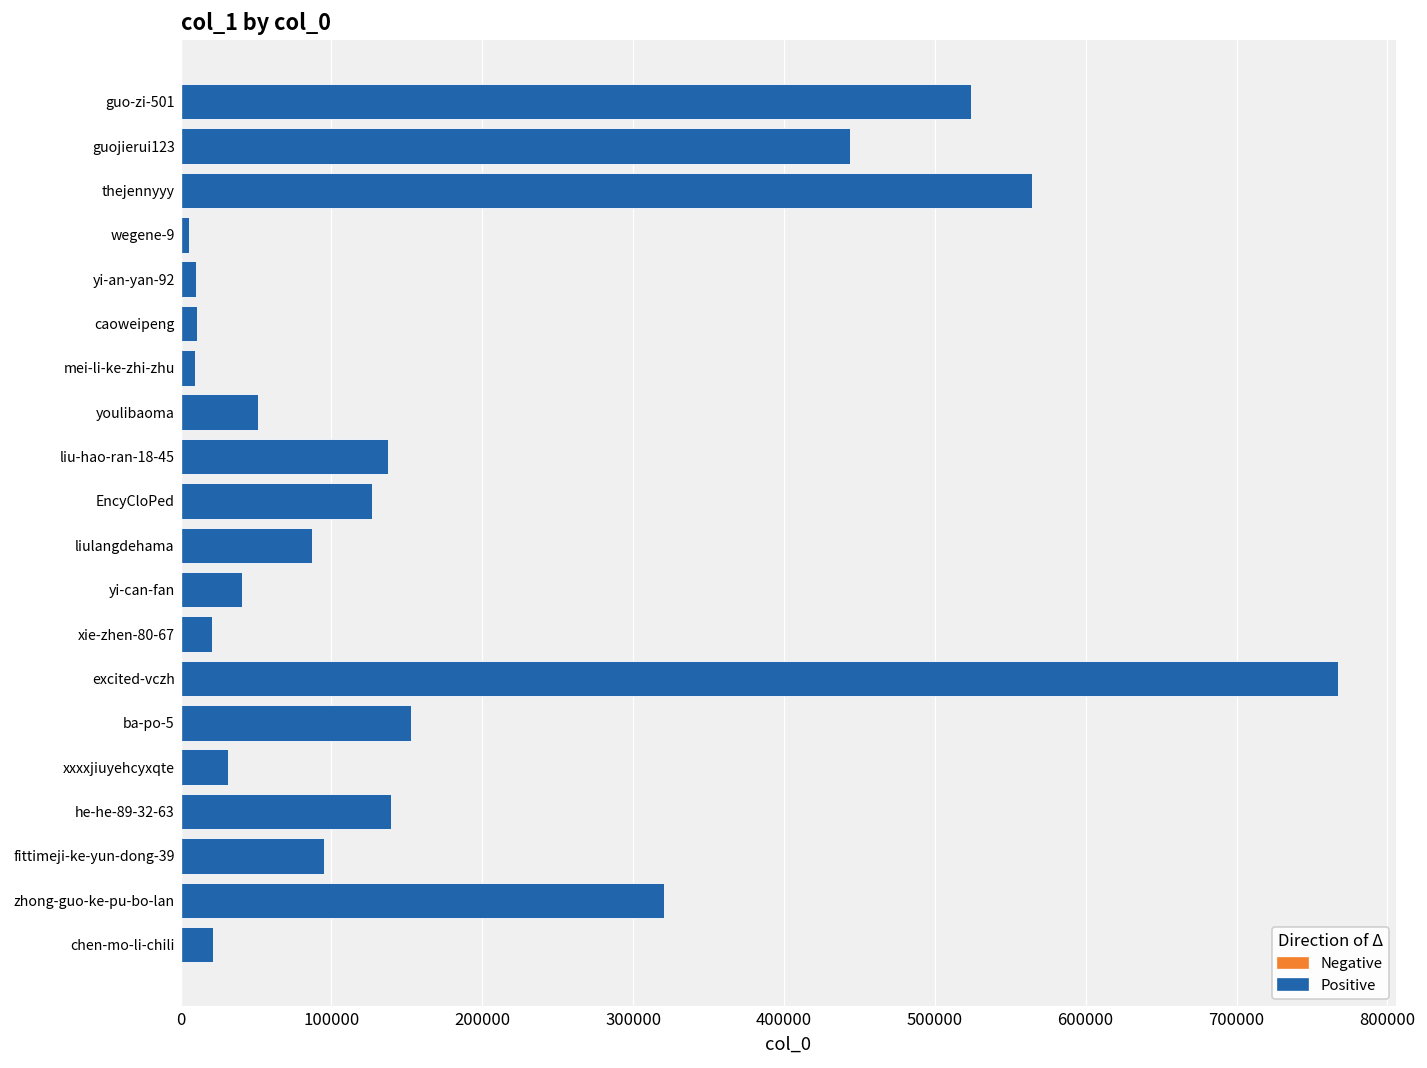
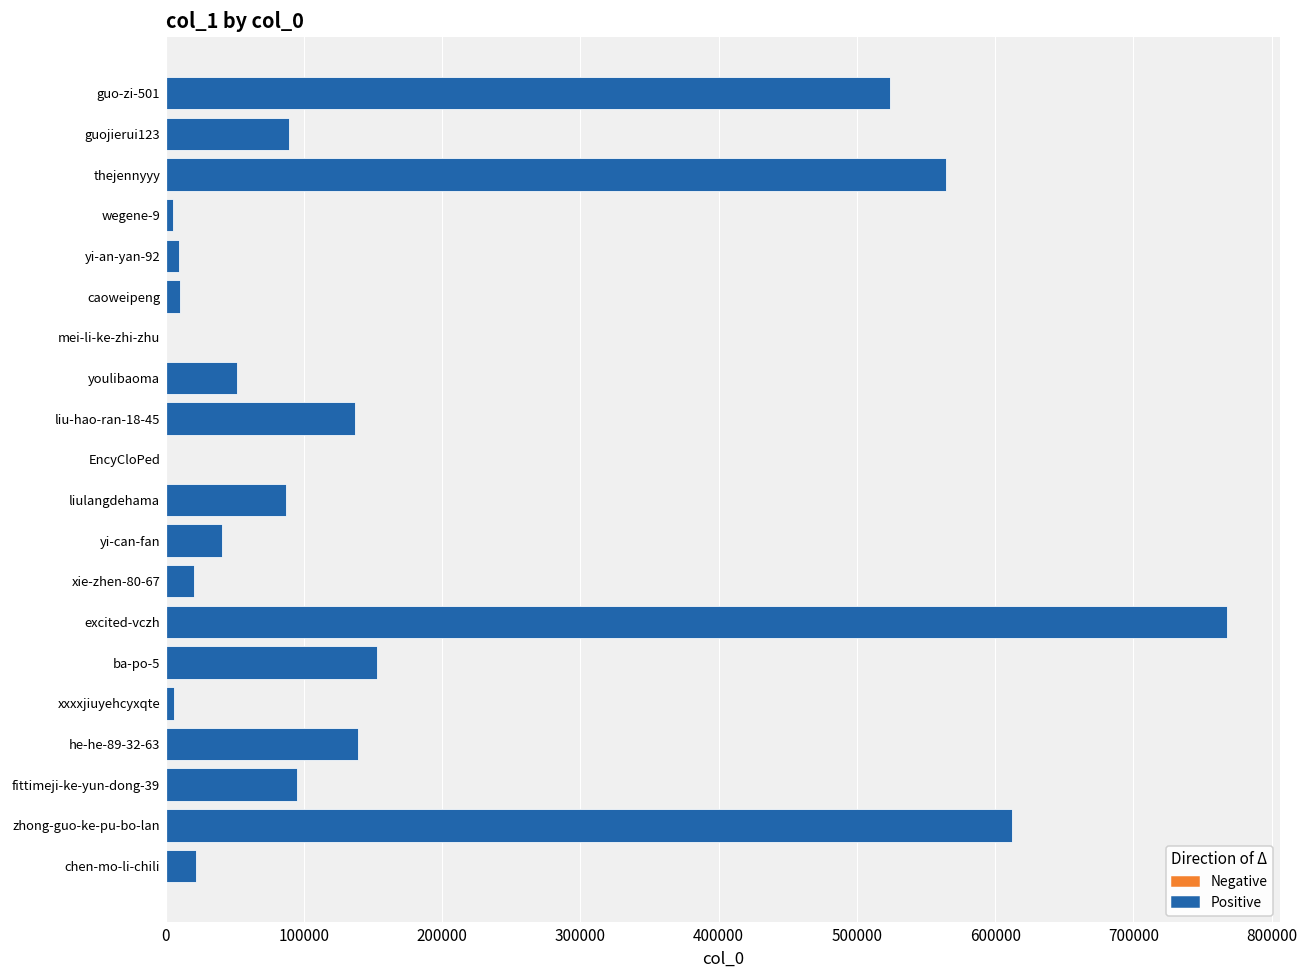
guojierui123: 444000 -> 89000
mei-li-ke-zhi-zhu: 10000 -> 0
EncyCloPed: 127000 -> 0
xxxxjiuyehcyxqte: 31000 -> 6000
zhong-guo-ke-pu-bo-lan: 320000 -> 612000
